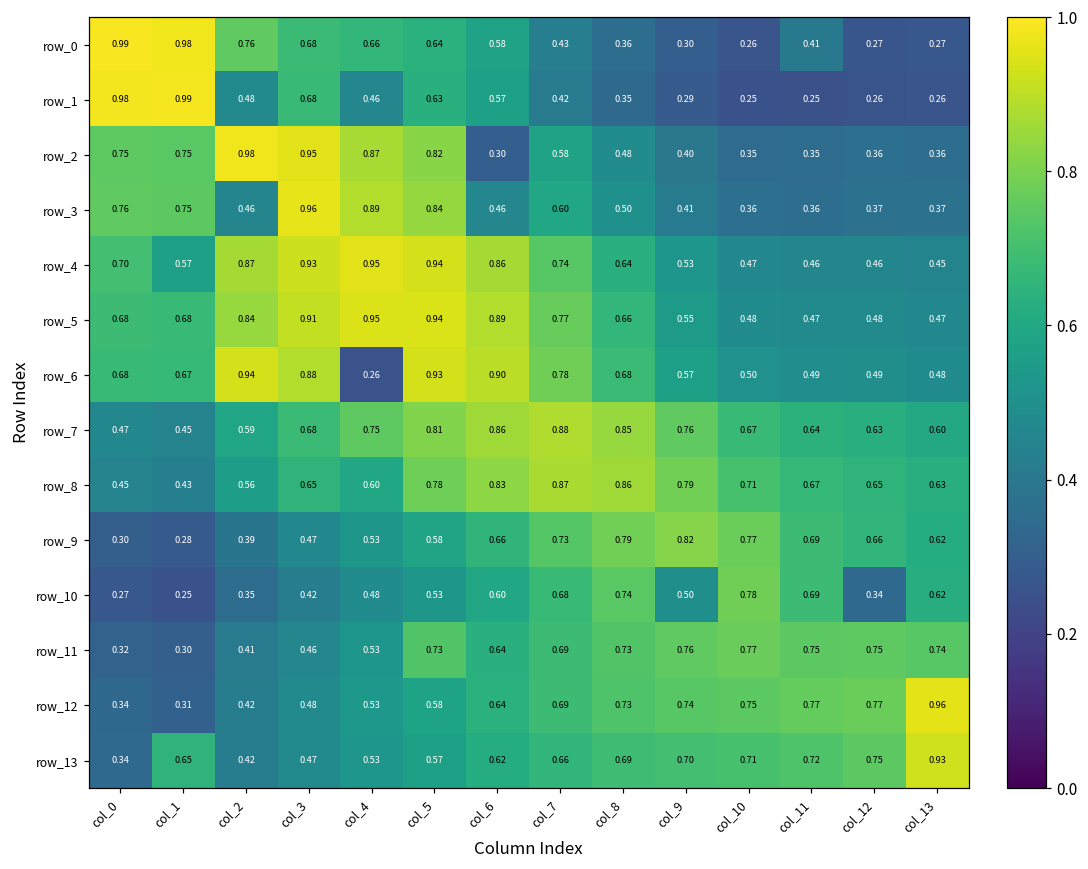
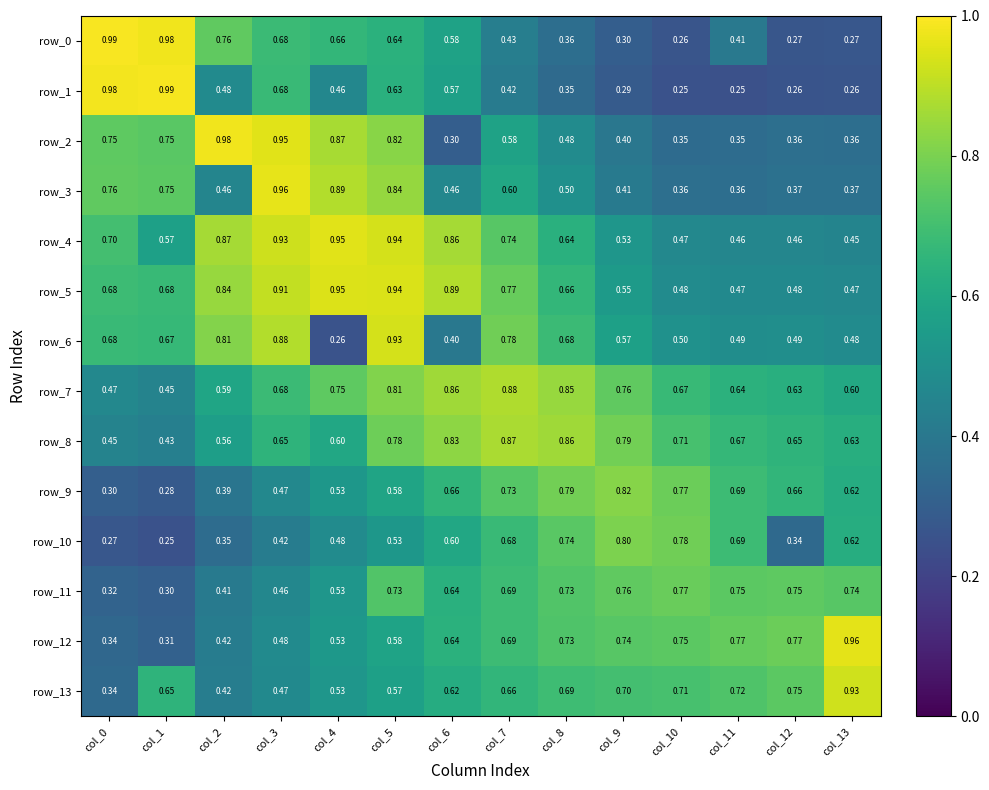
row_6, col_2: 0.94 -> 0.81
row_6, col_6: 0.90 -> 0.40
row_10, col_9: 0.50 -> 0.80
